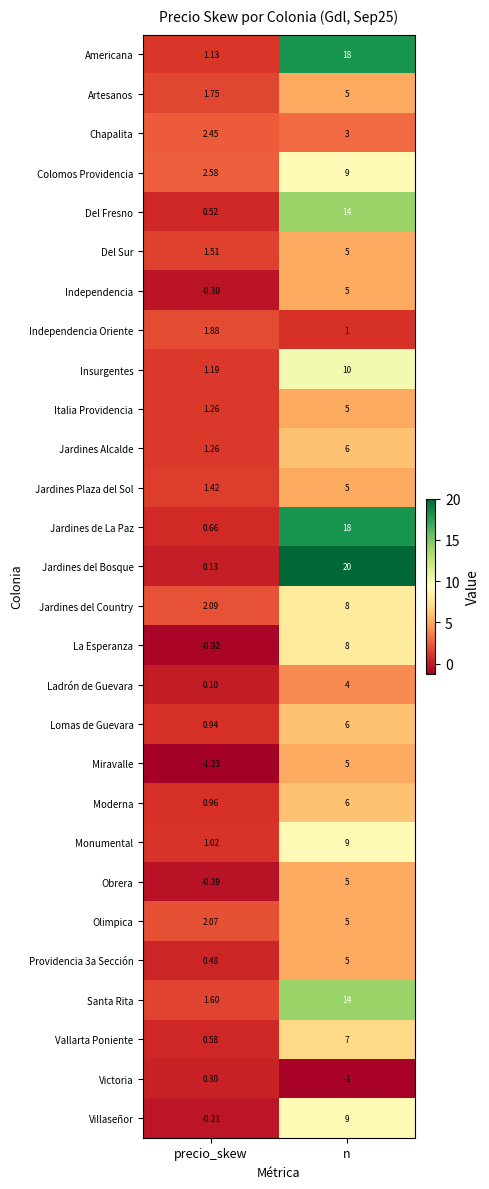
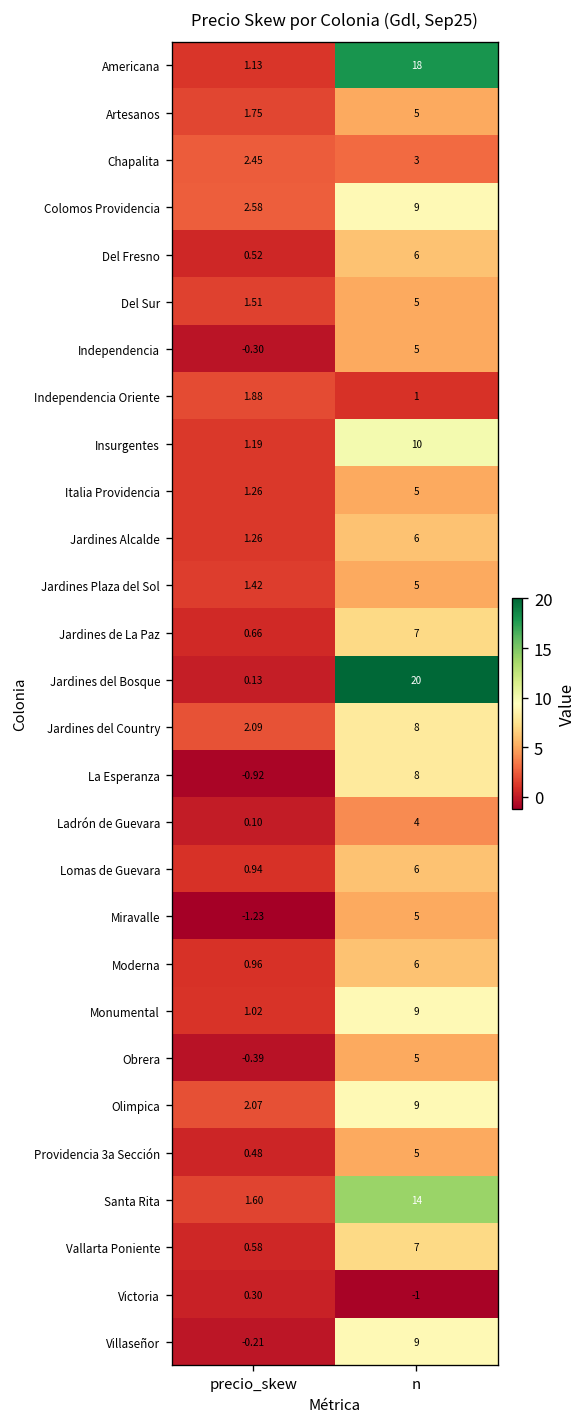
Del Fresno, n: 14 -> 6
Jardines de La Paz, n: 18 -> 7
Olimpica, n: 5 -> 9
